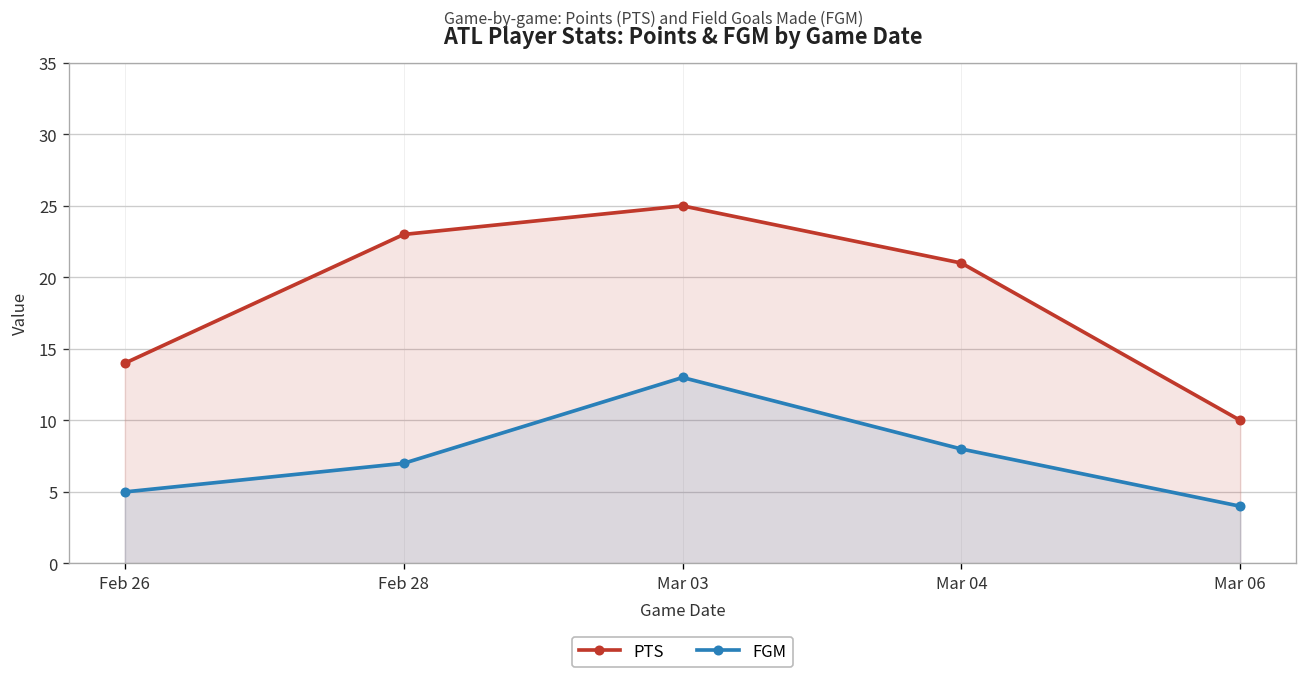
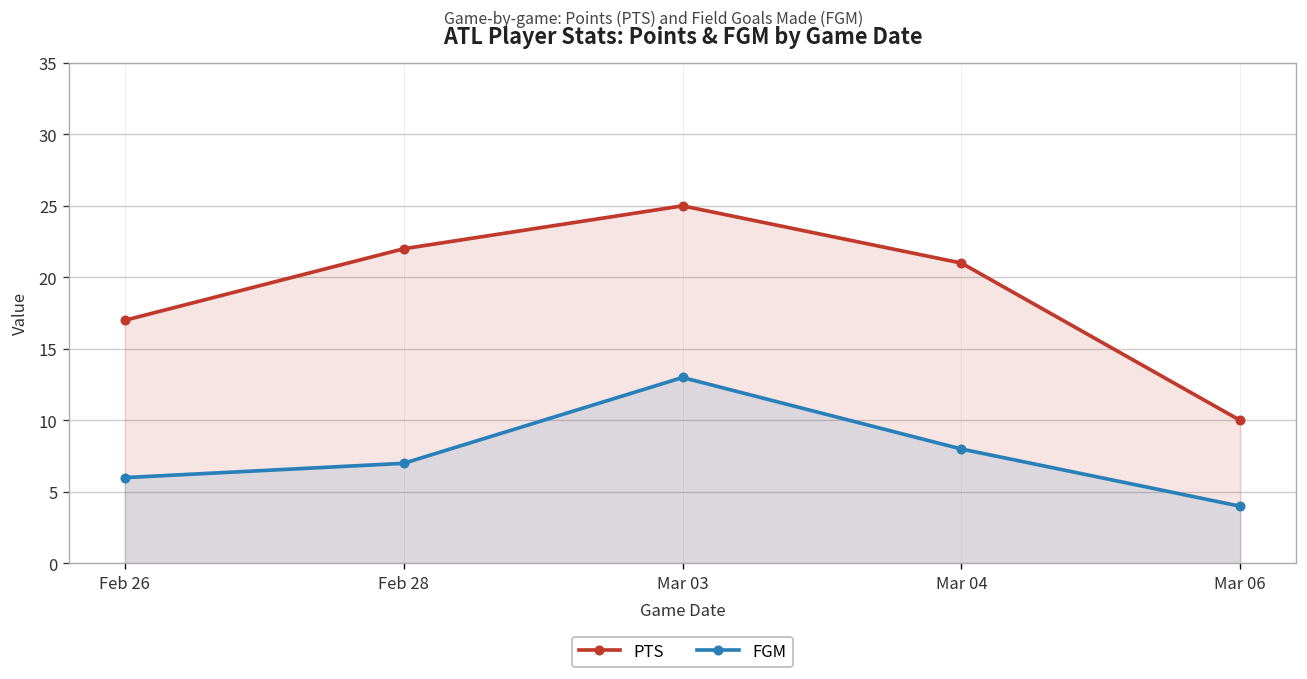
PTS, Feb 26: 14 -> 17
FGM, Feb 26: 5 -> 6
PTS, Feb 28: 23 -> 22
